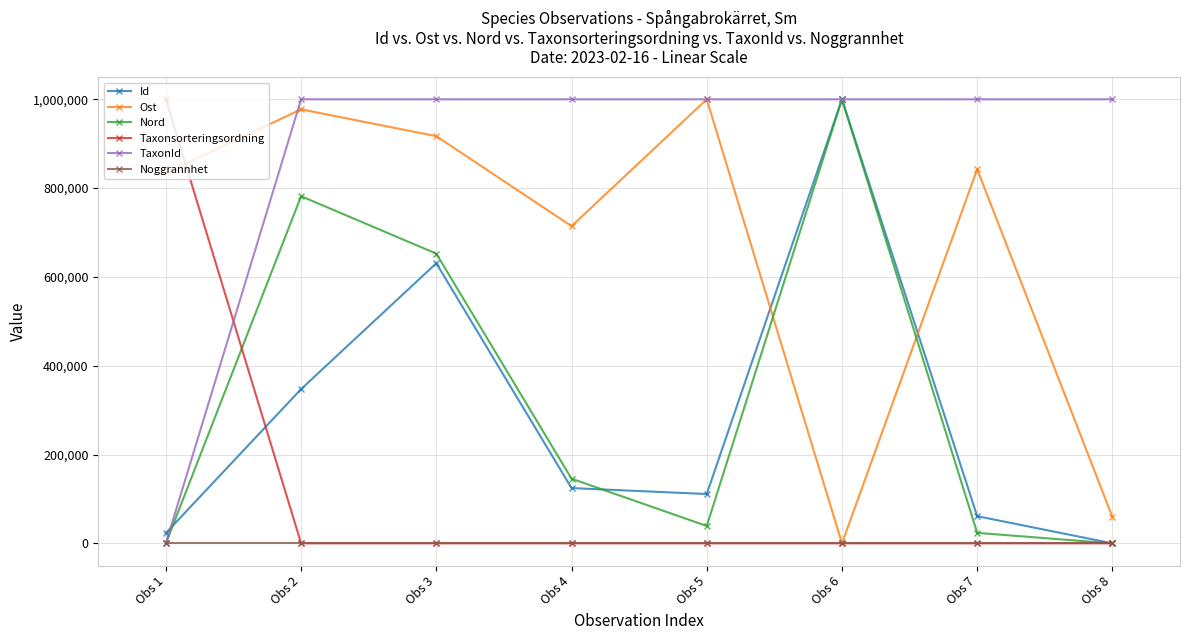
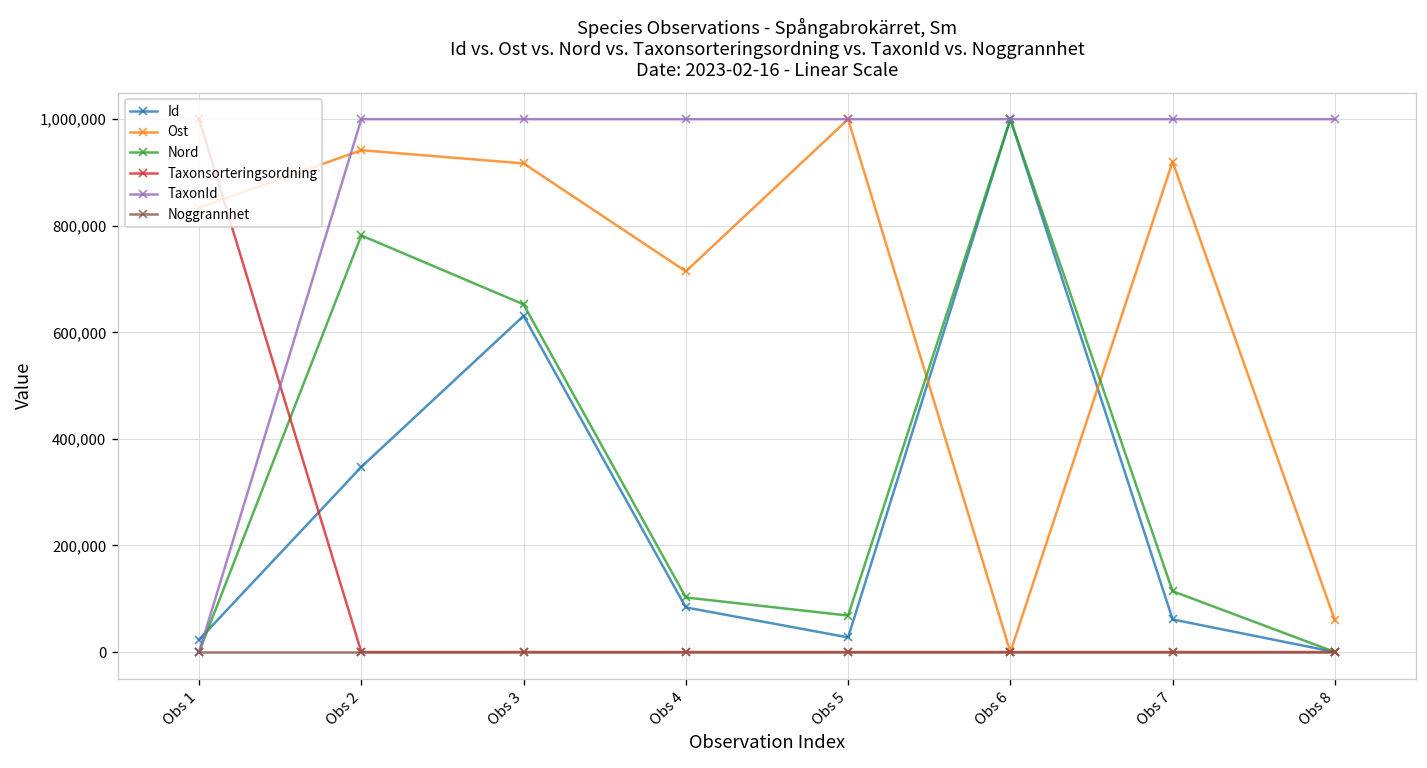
Ost, Obs 2: 980,000 -> 940,000
Id, Obs 4: 120,000 -> 80,000
Nord, Obs 4: 150,000 -> 100,000
Id, Obs 5: 110,000 -> 30,000
Nord, Obs 5: 40,000 -> 70,000
Ost, Obs 7: 840,000 -> 920,000
Nord, Obs 7: 20,000 -> 110,000
